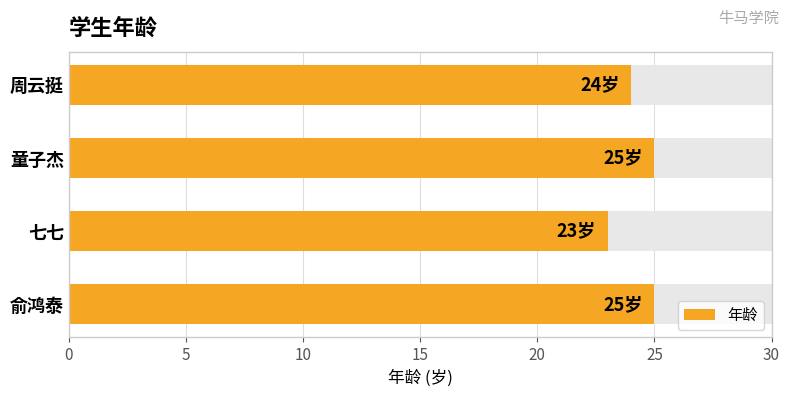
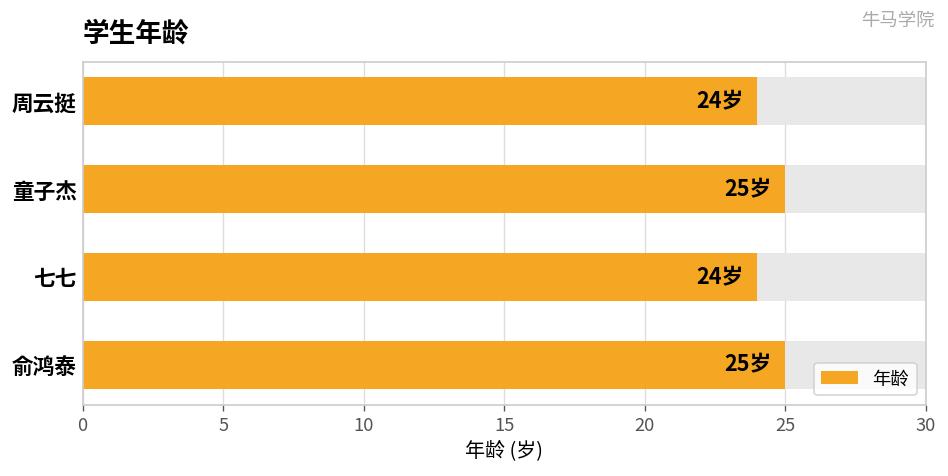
年龄, 七七: 23岁 -> 24岁
